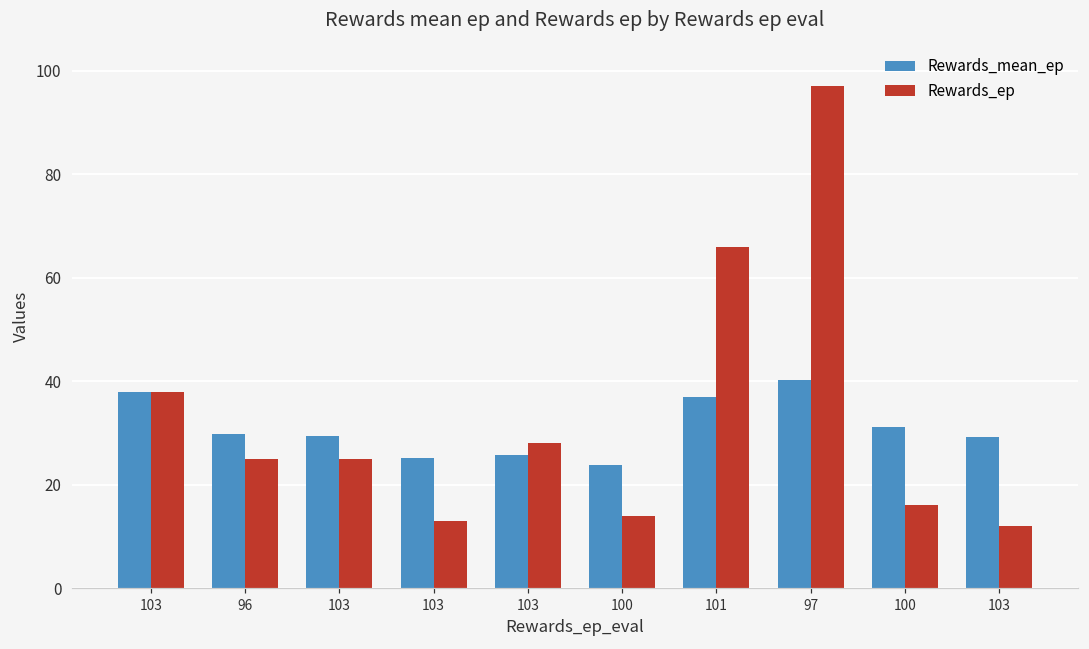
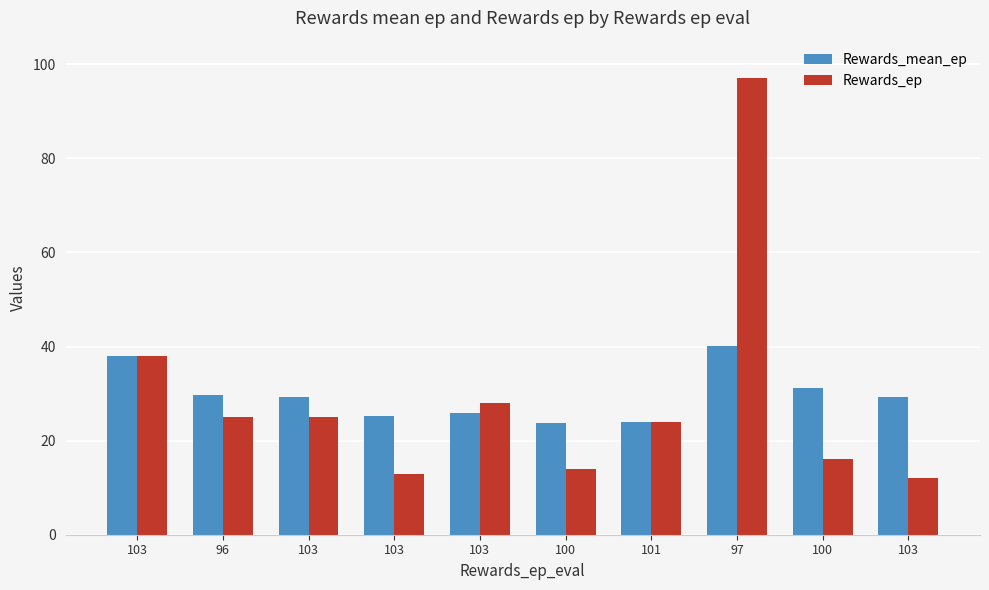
Rewards_mean_ep, 101: 37 -> 24
Rewards_ep, 101: 66 -> 24
